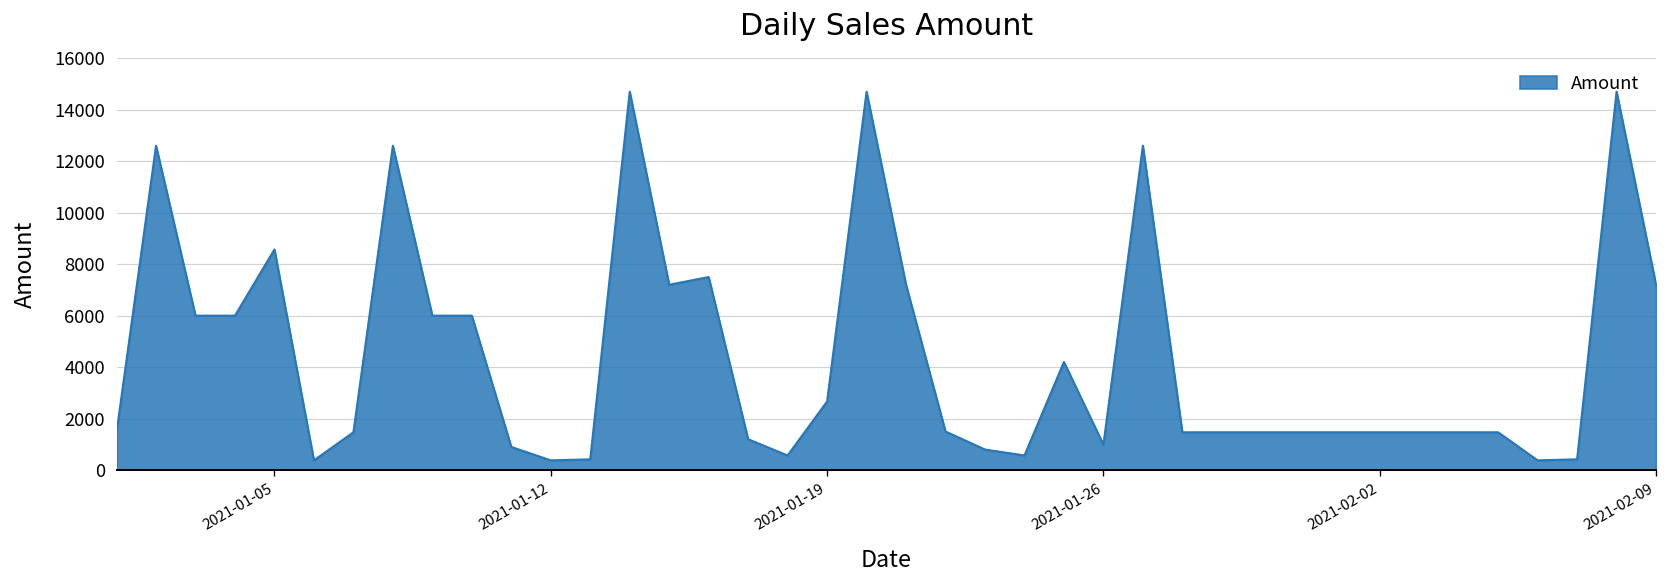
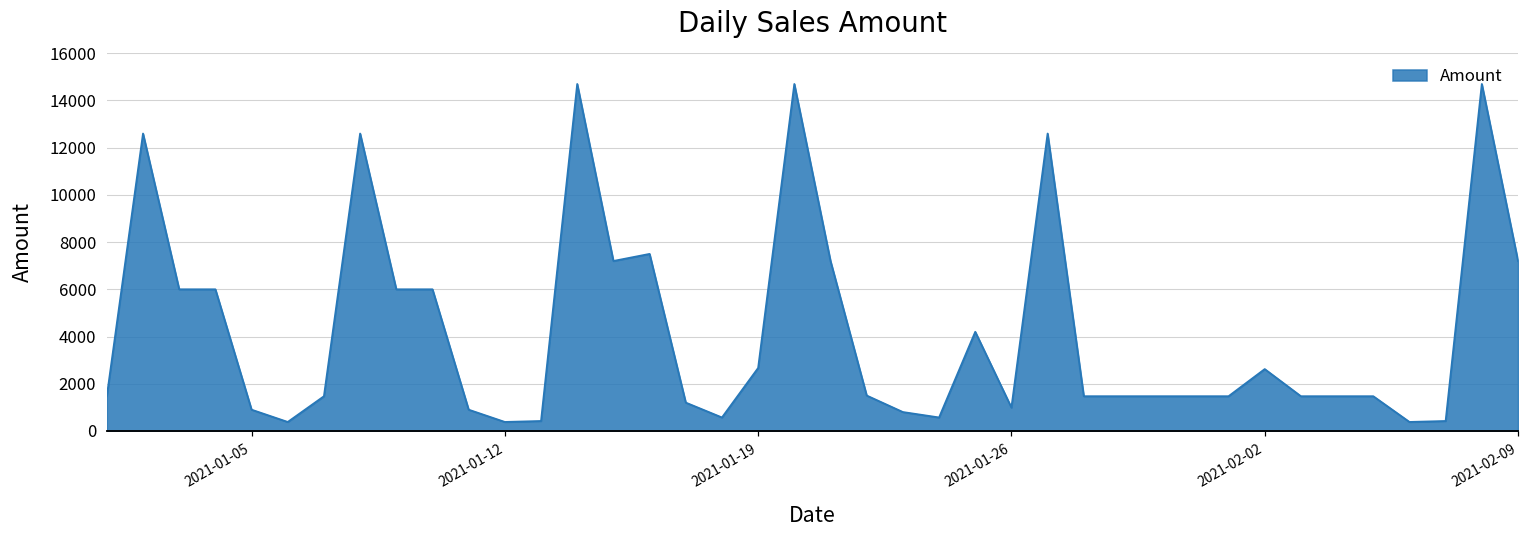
2021-01-05: 8600 -> 900
2021-02-02: 1500 -> 2600
